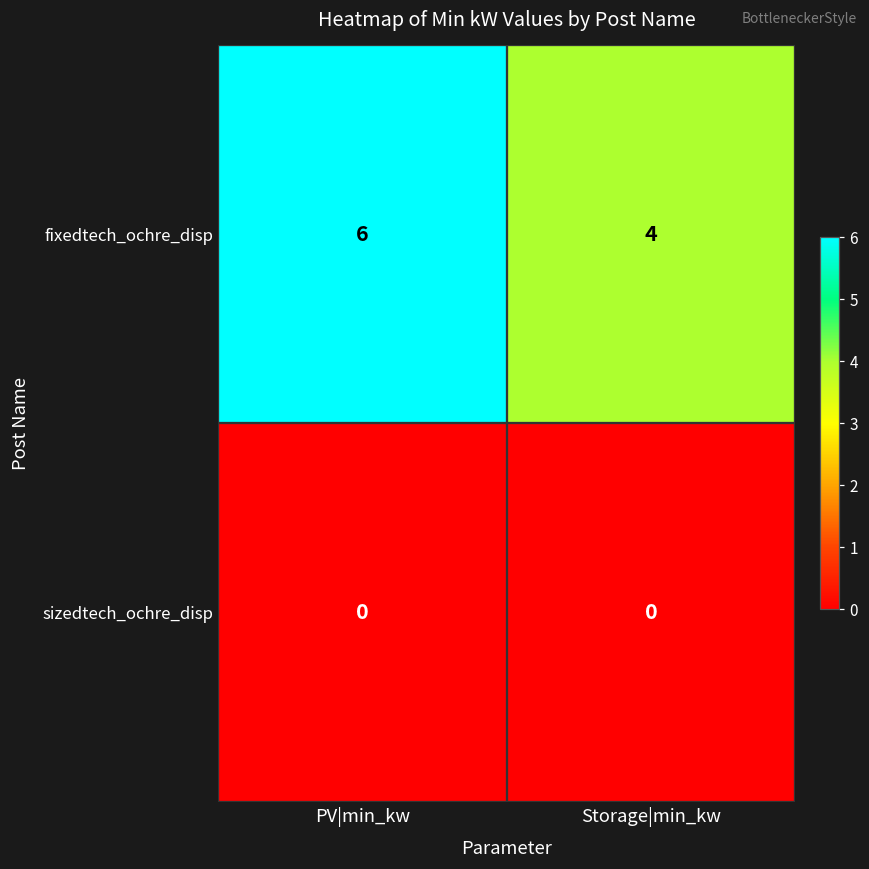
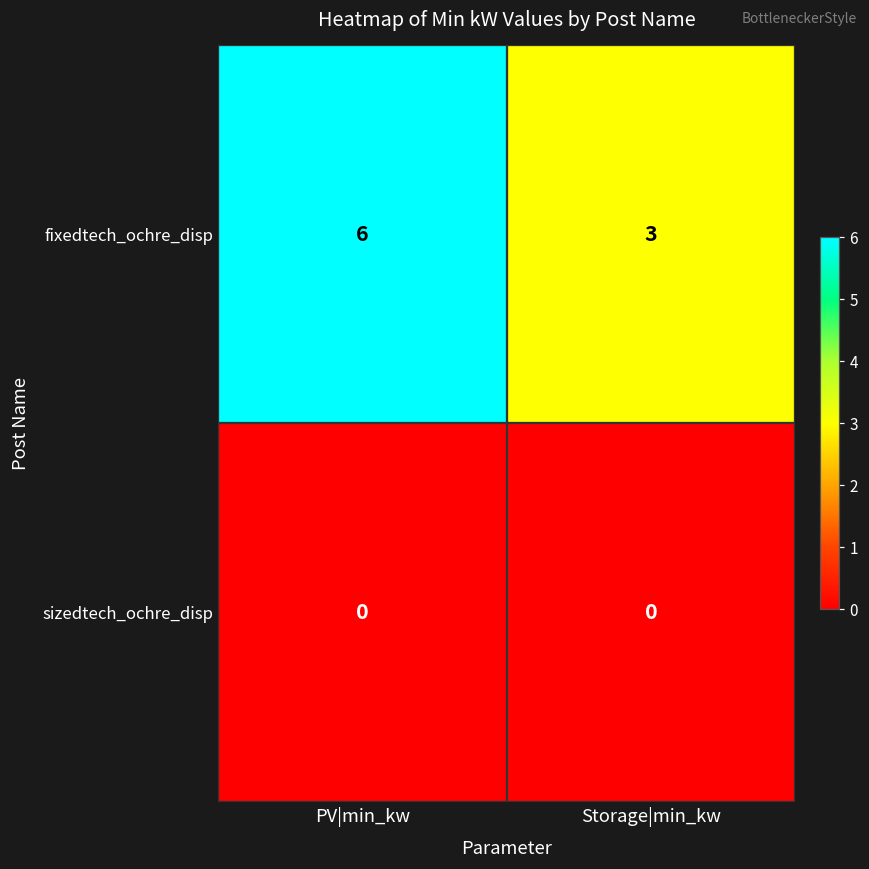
fixedtech_ochre_disp, Storage|min_kw: 4 -> 3
